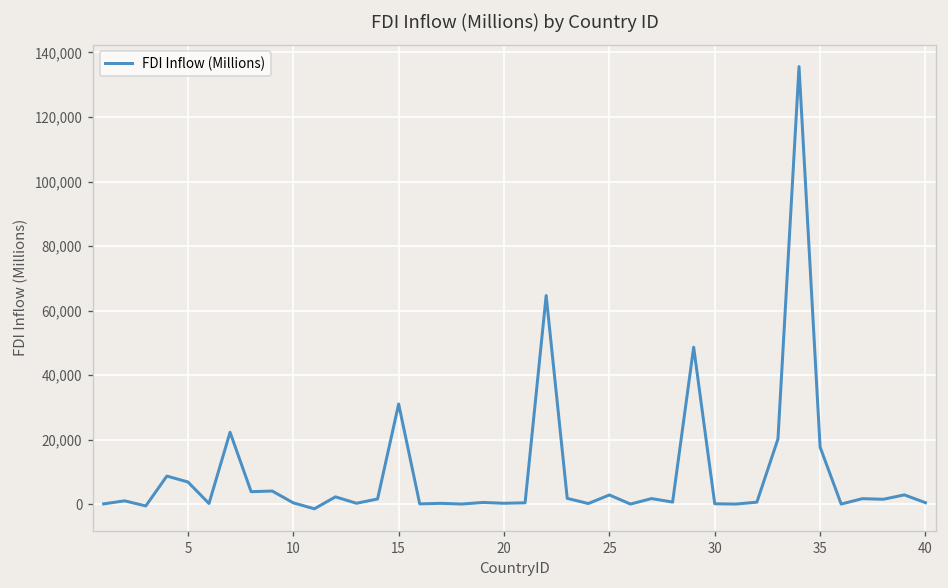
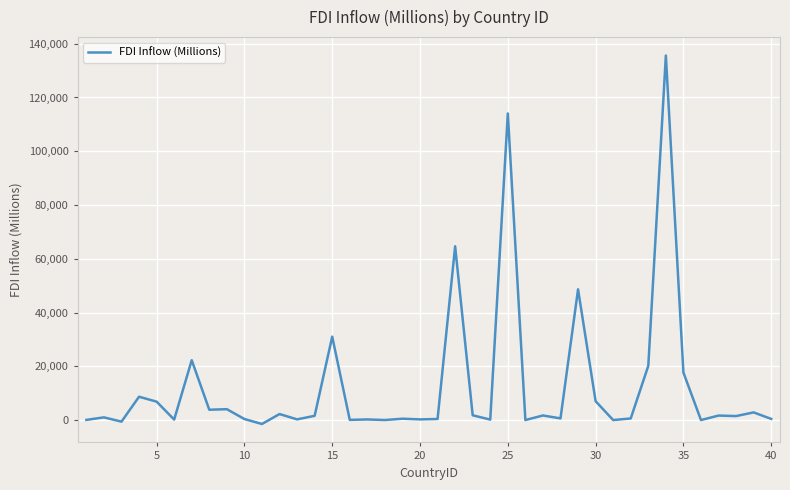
25: 3,000 -> 114,000
30: 0 -> 7,000
